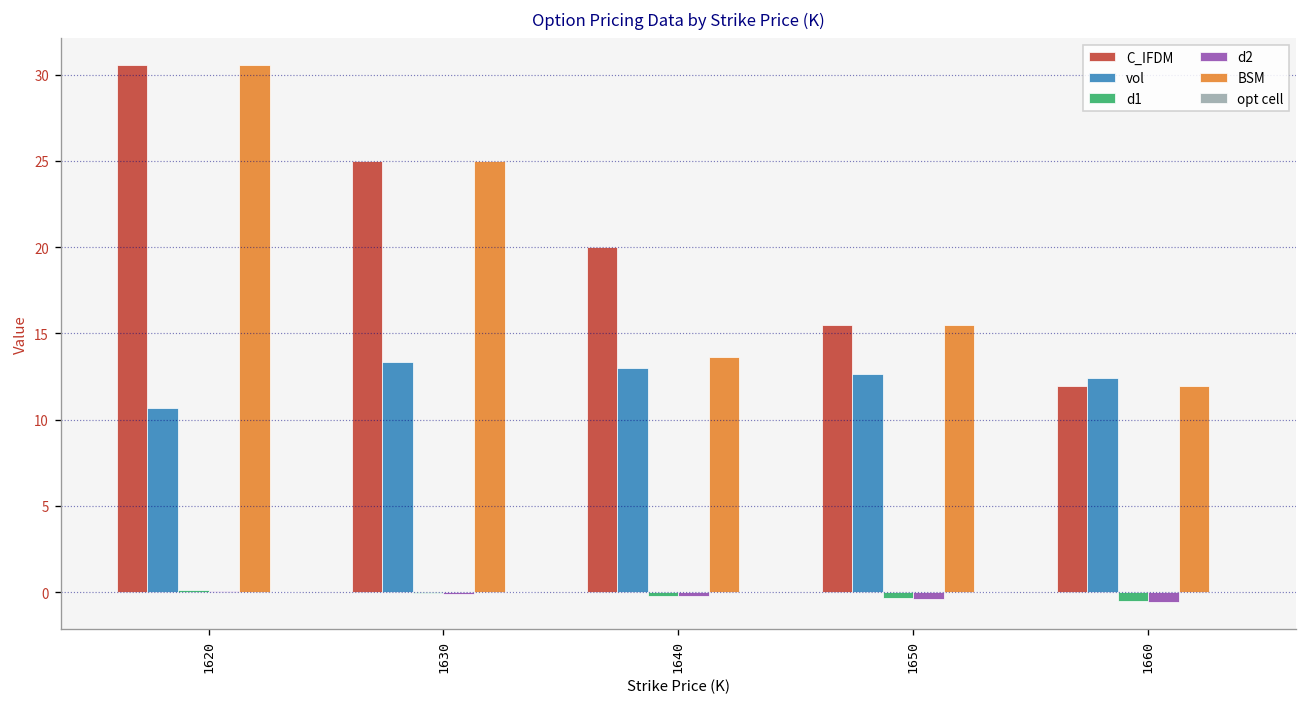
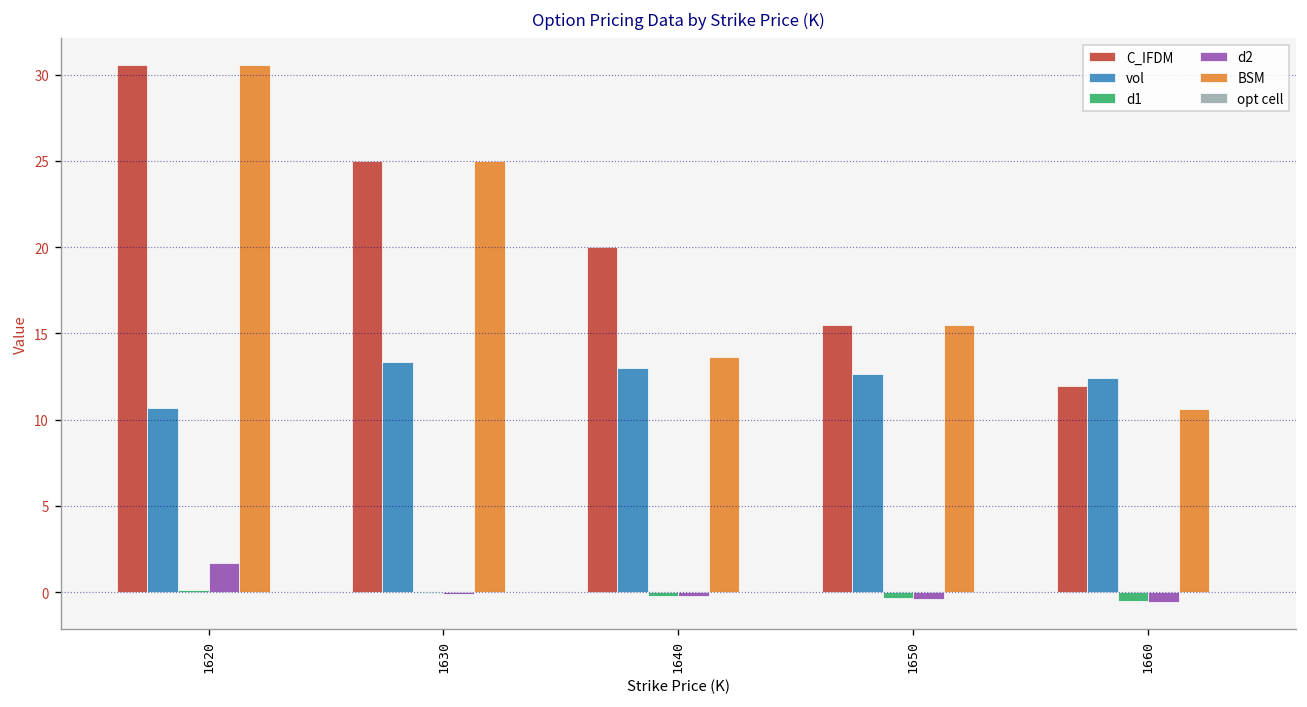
d2, 1620: 0.1 -> 1.7
BSM, 1660: 12.0 -> 10.6
